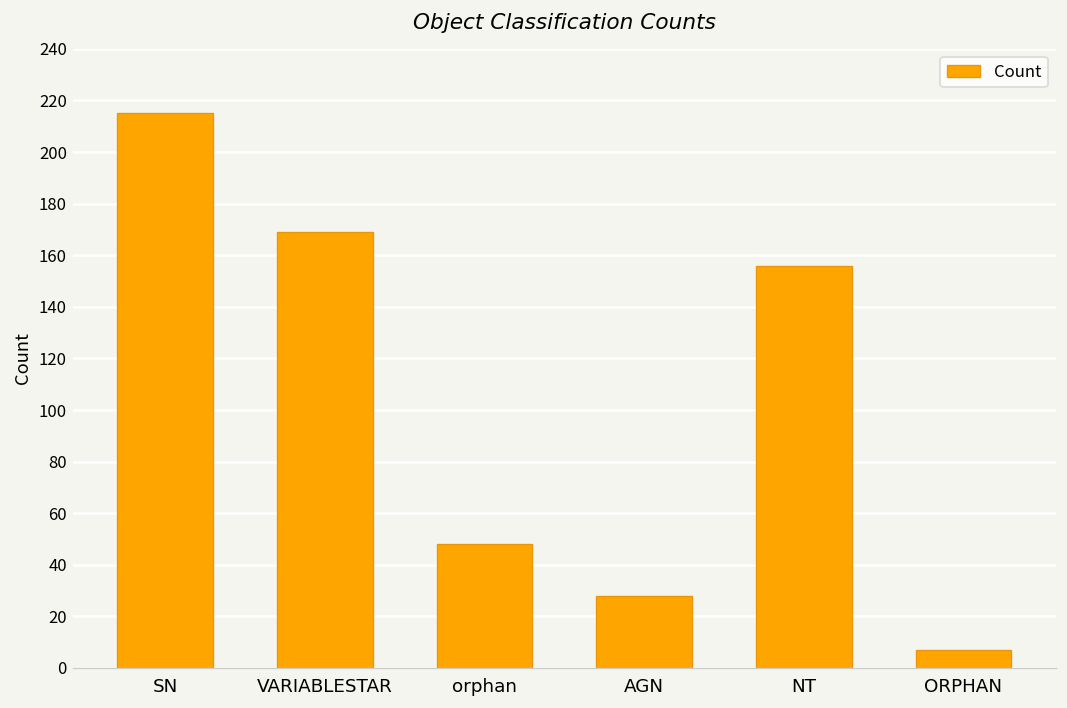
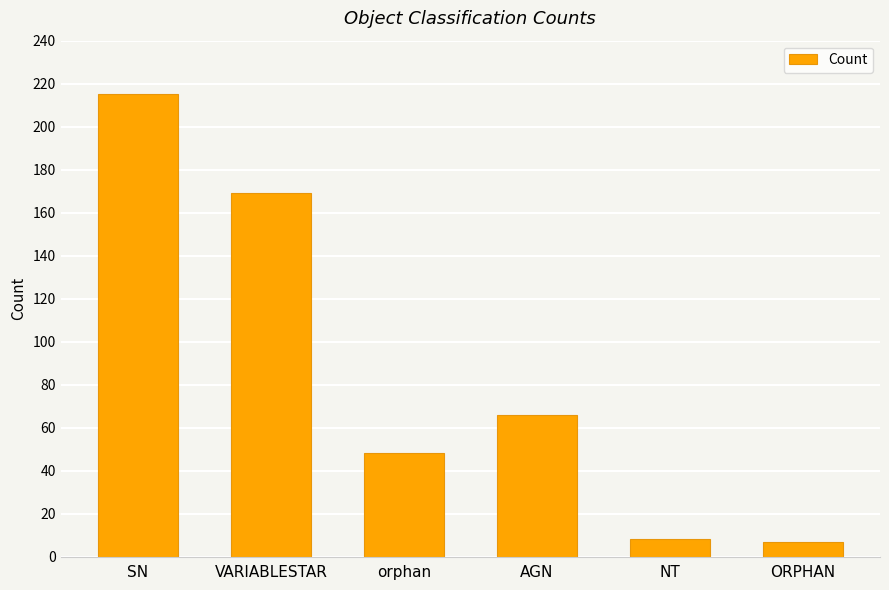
AGN: 28 -> 66
NT: 156 -> 8
